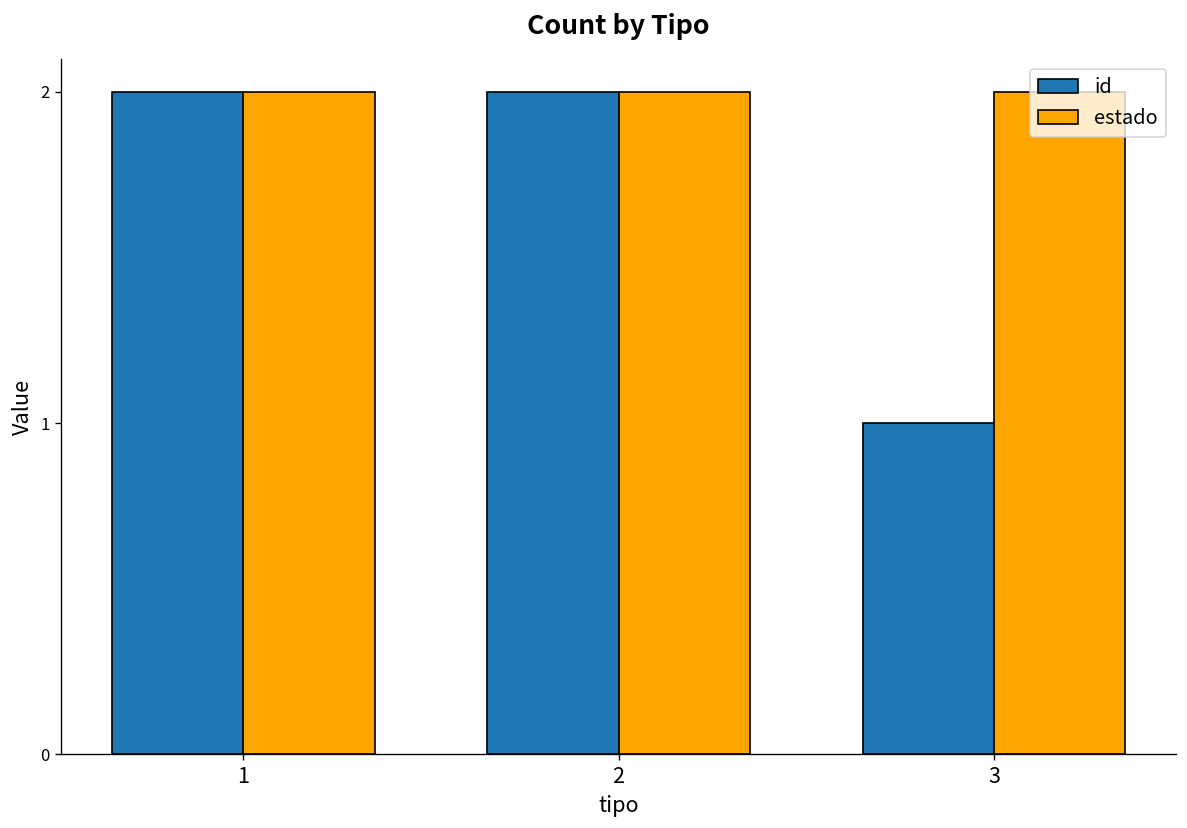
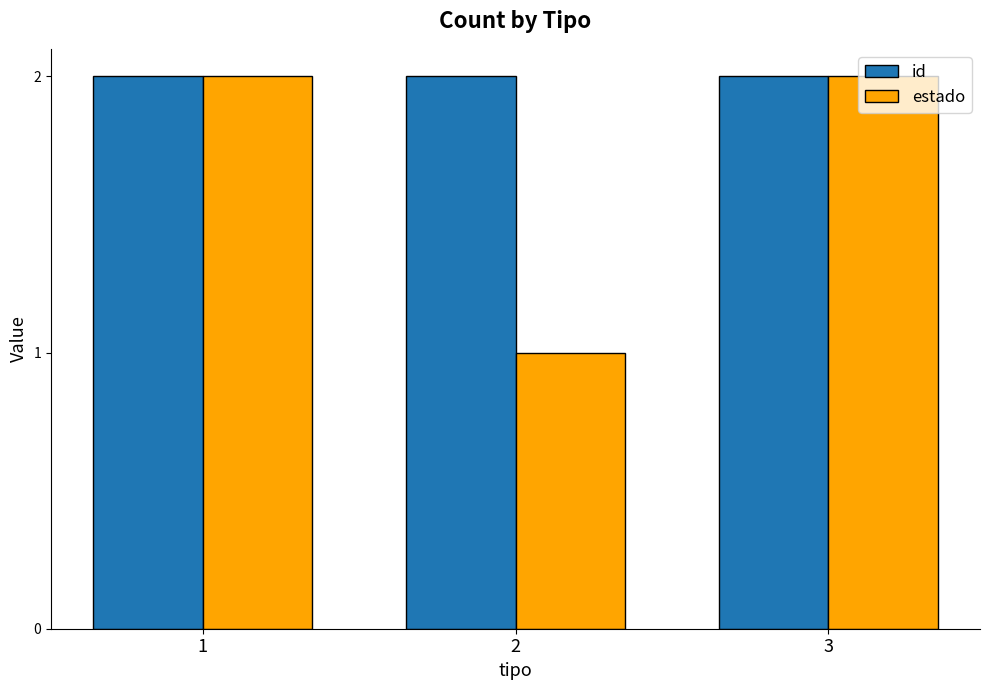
estado, 2: 2 -> 1
id, 3: 1 -> 2
